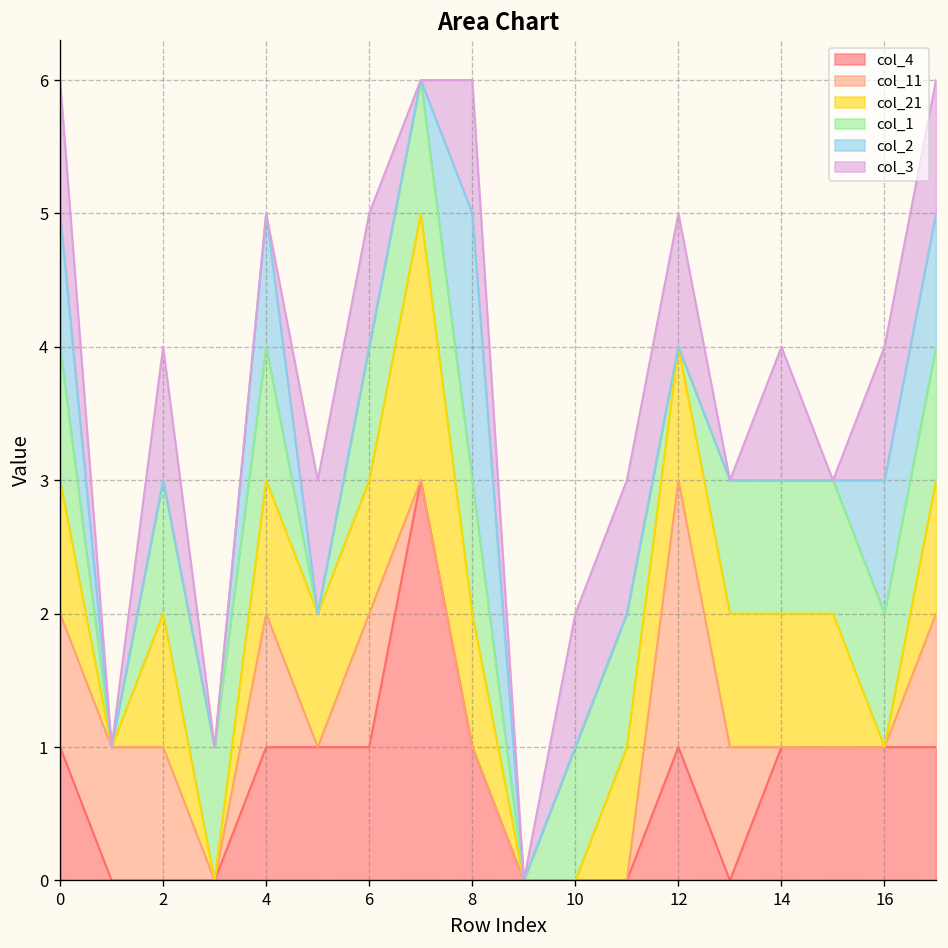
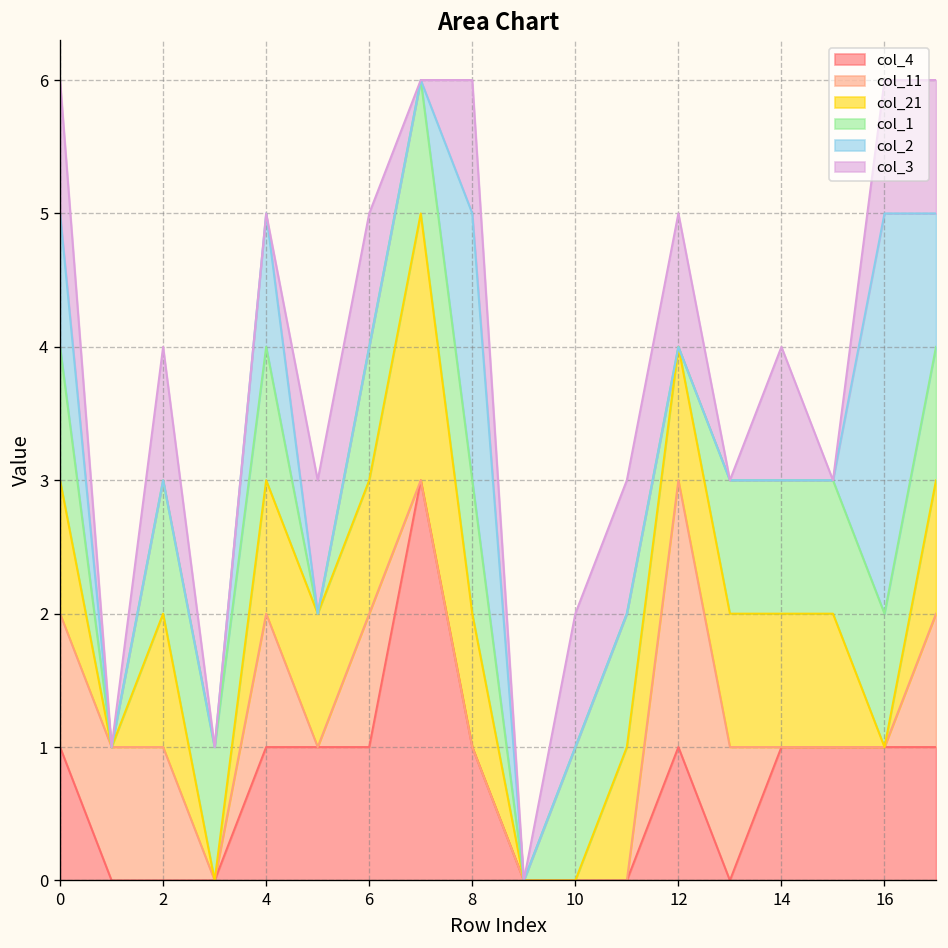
col_2, 16: 1 -> 3
